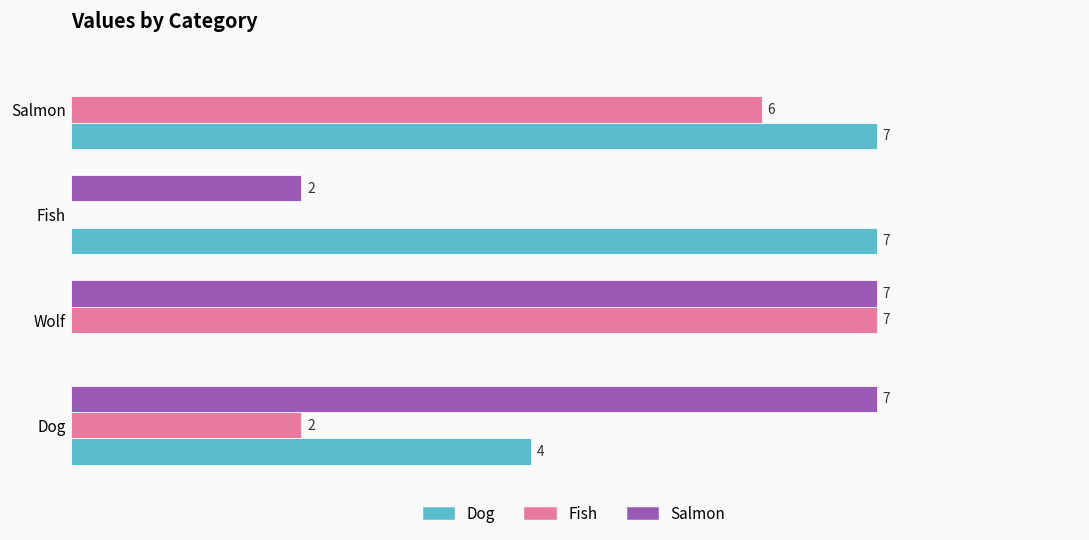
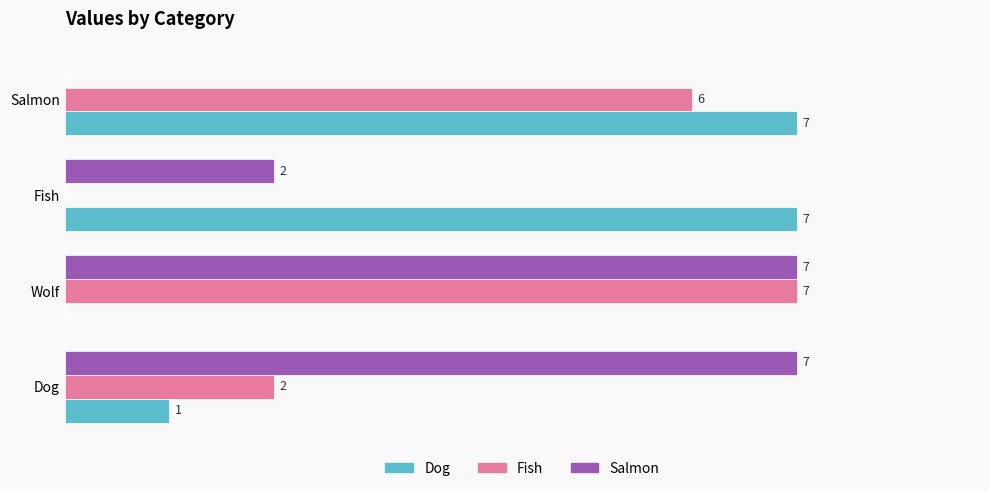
Dog, Dog: 4 -> 1
